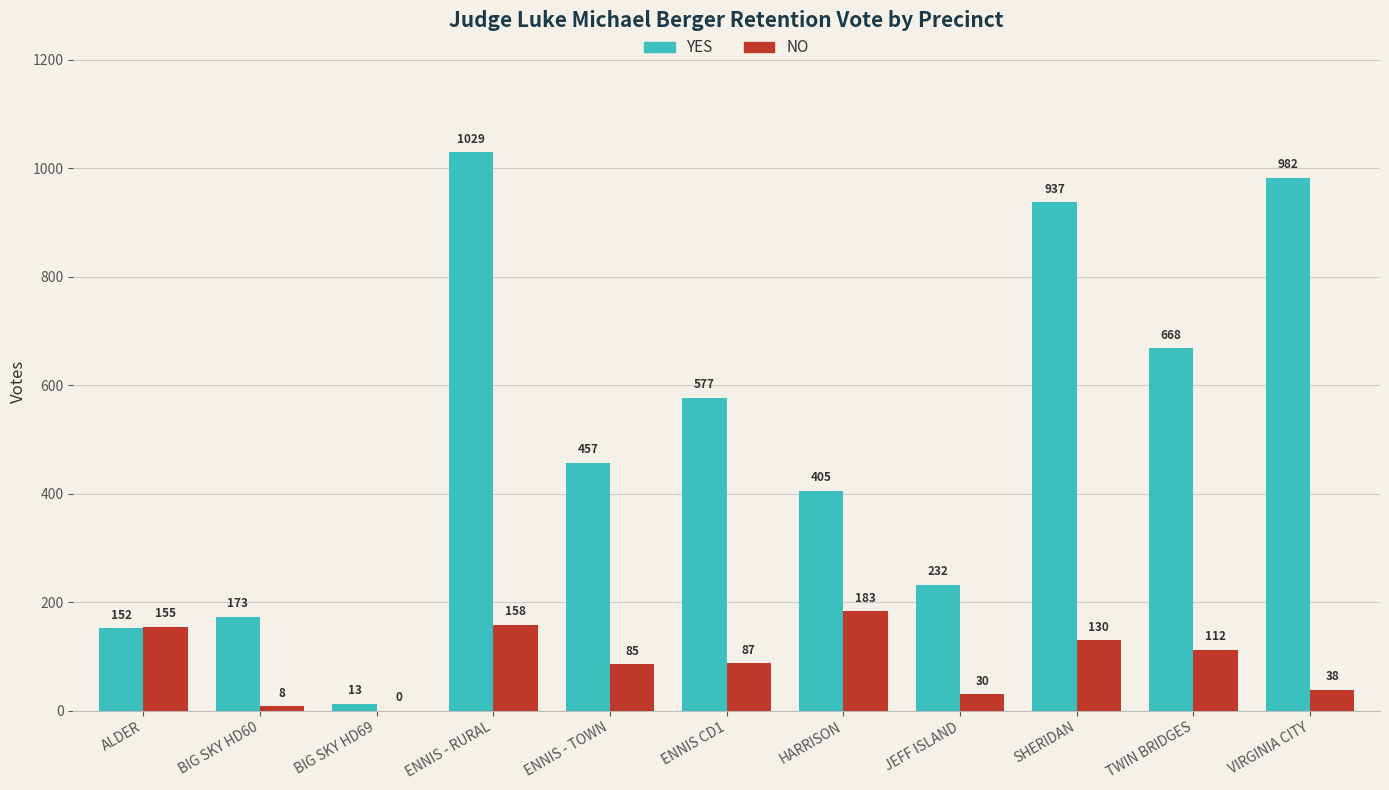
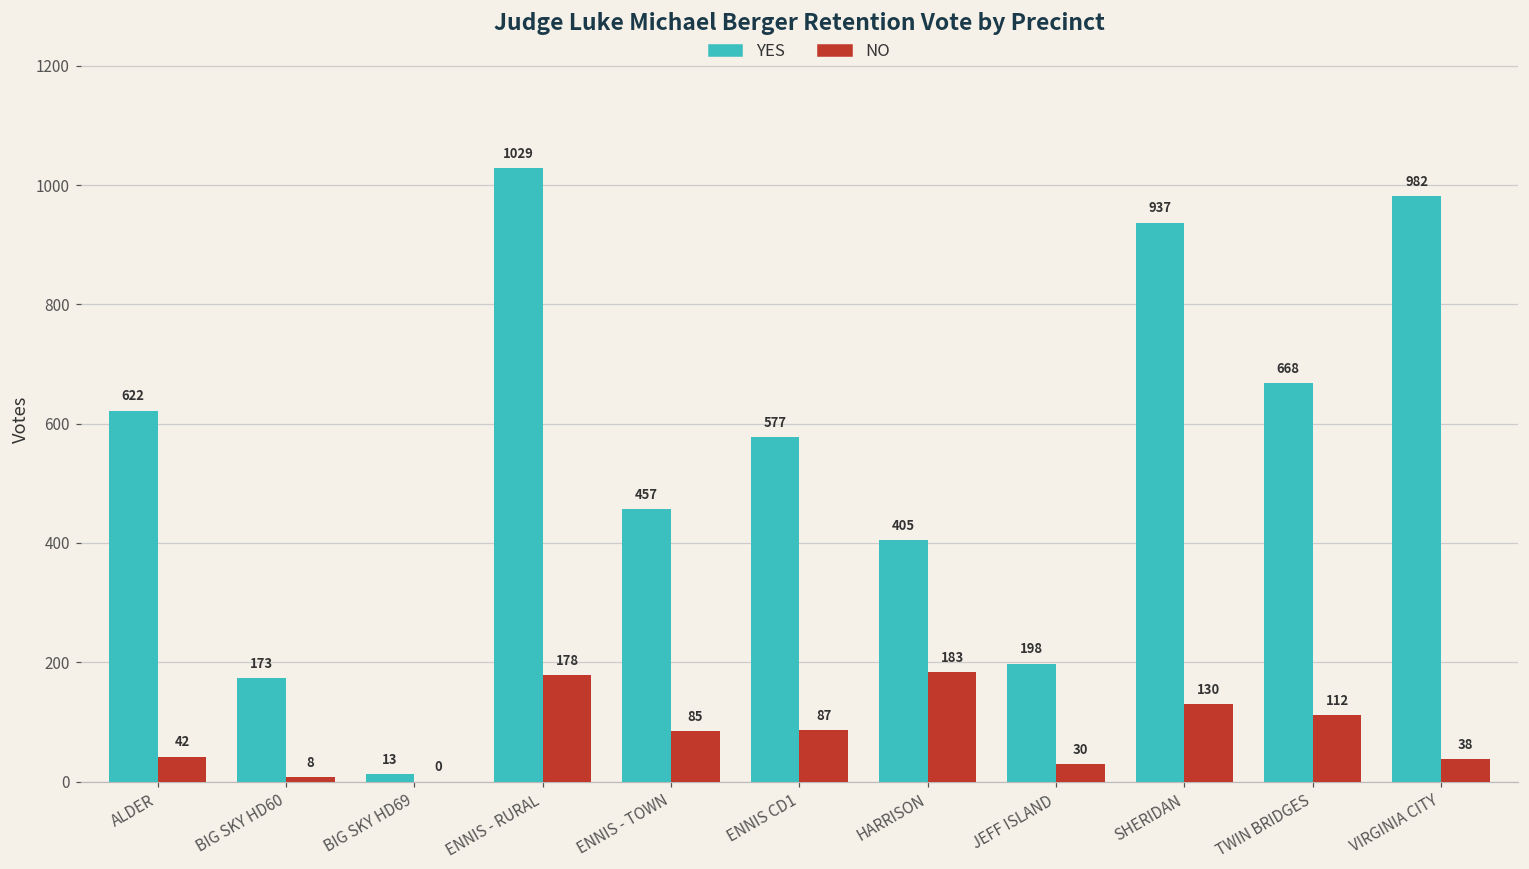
YES, ALDER: 152 -> 622
NO, ALDER: 155 -> 42
NO, ENNIS - RURAL: 158 -> 178
YES, JEFF ISLAND: 232 -> 198
